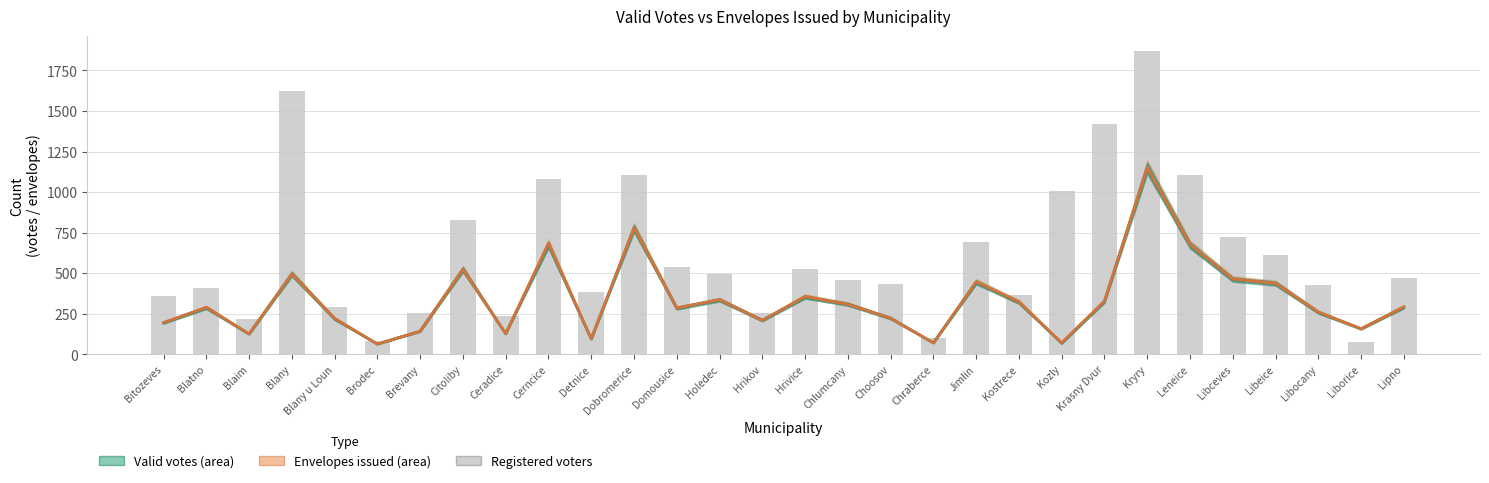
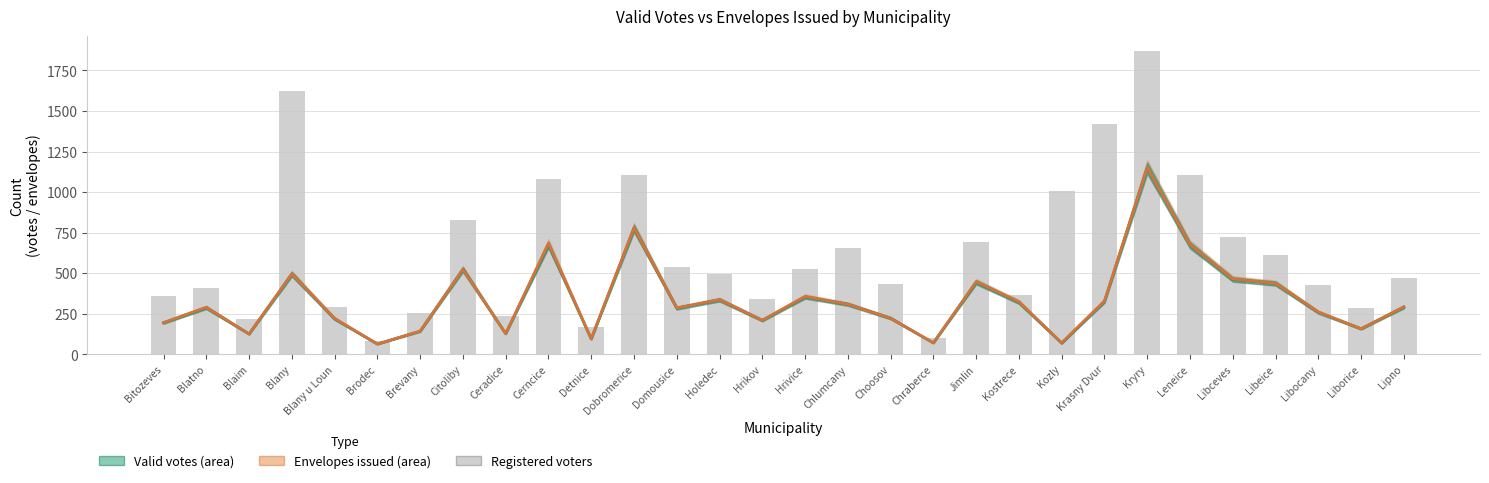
Registered voters, Detnice: 390 -> 170
Registered voters, Hrikov: 250 -> 340
Registered voters, Chlumcany: 460 -> 660
Registered voters, Liborice: 80 -> 280
